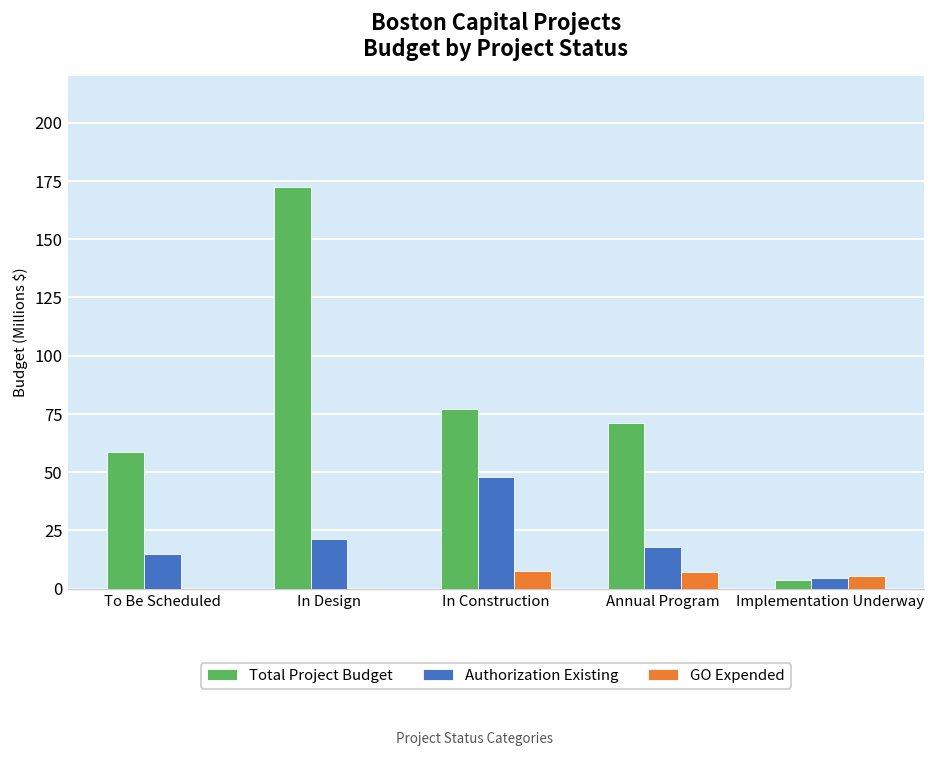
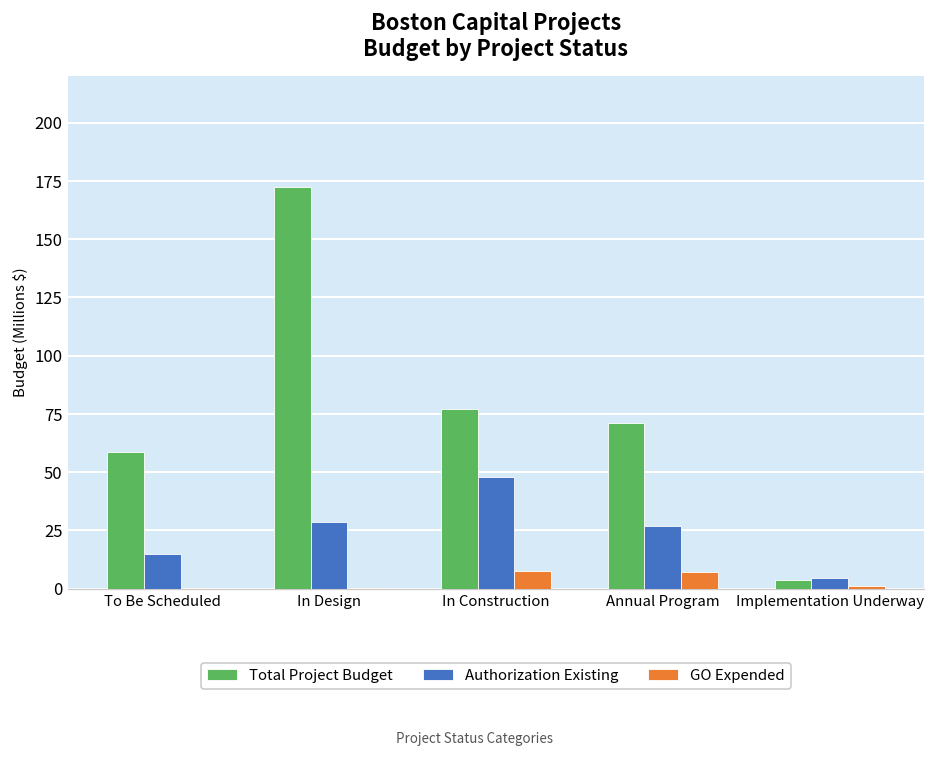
Authorization Existing, In Design: 21 -> 29
Authorization Existing, Annual Program: 18 -> 27
GO Expended, Implementation Underway: 6 -> 1
